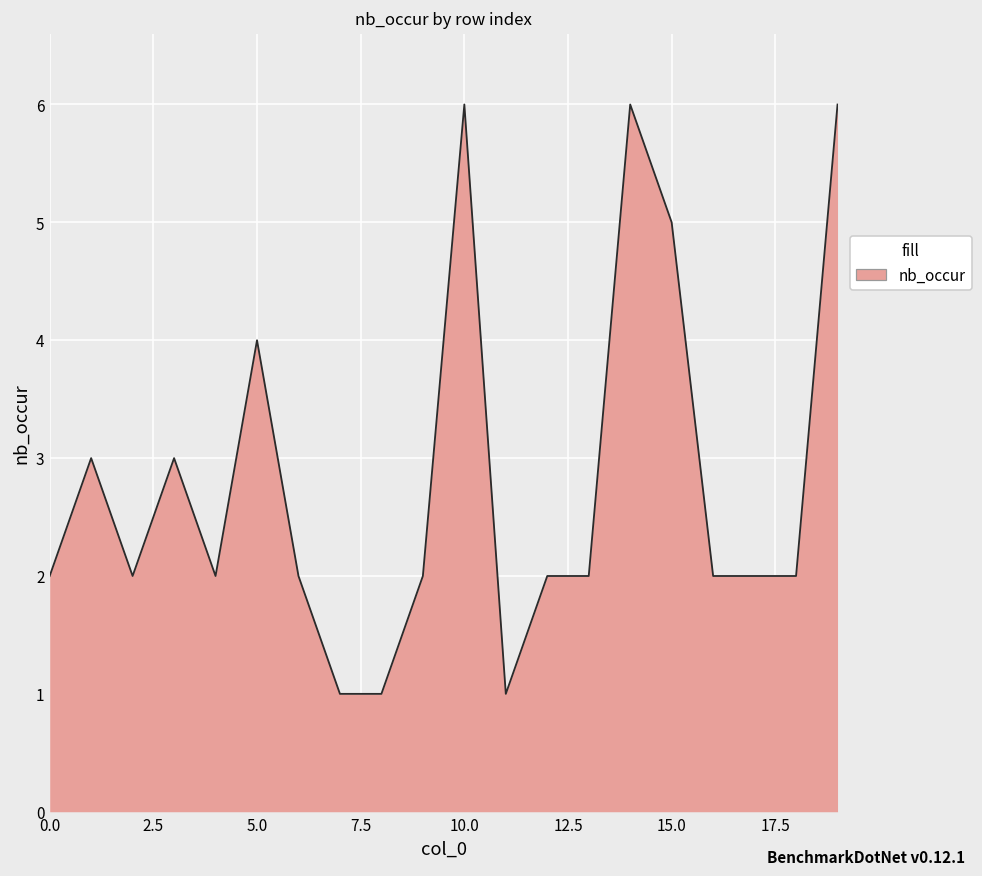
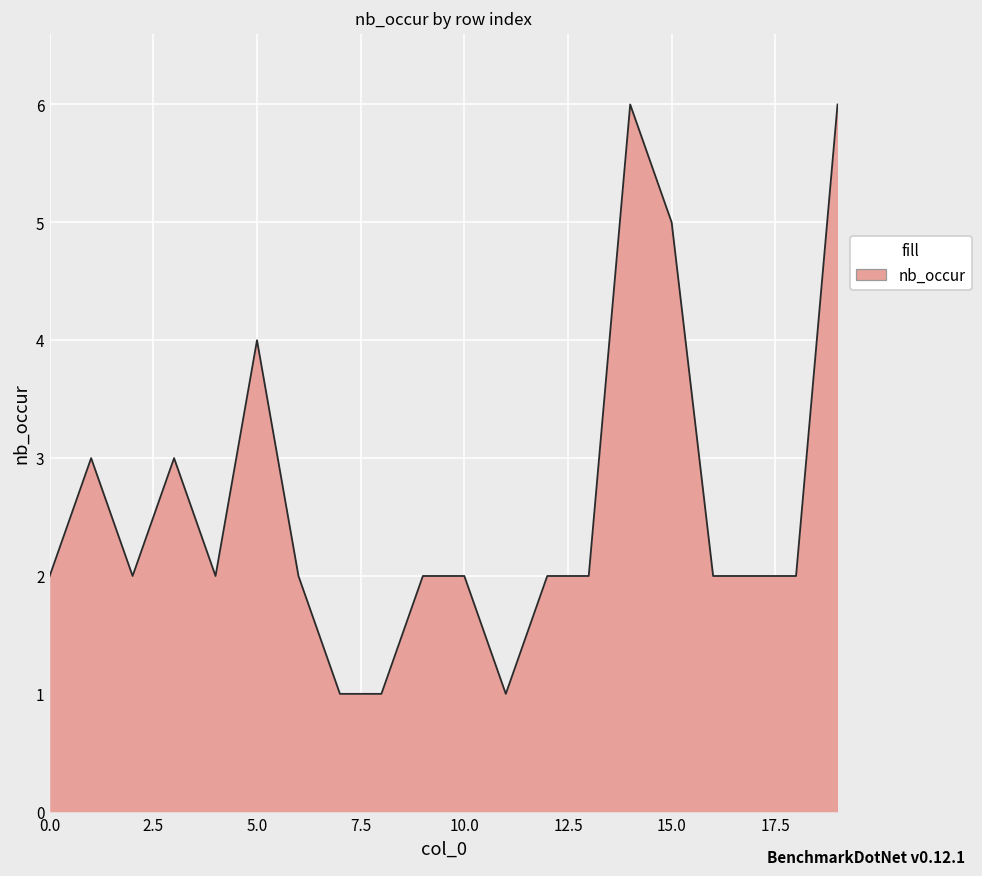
10.0: 6 -> 2
